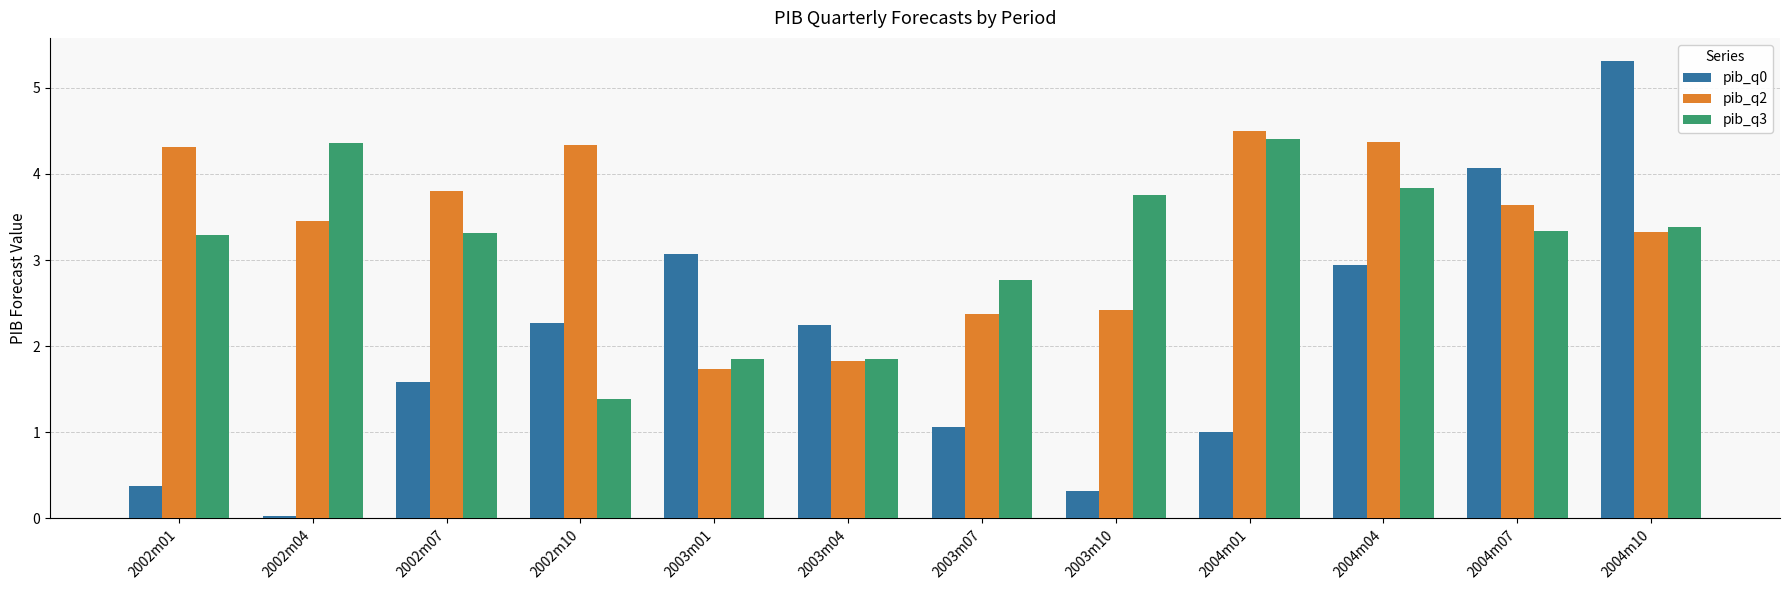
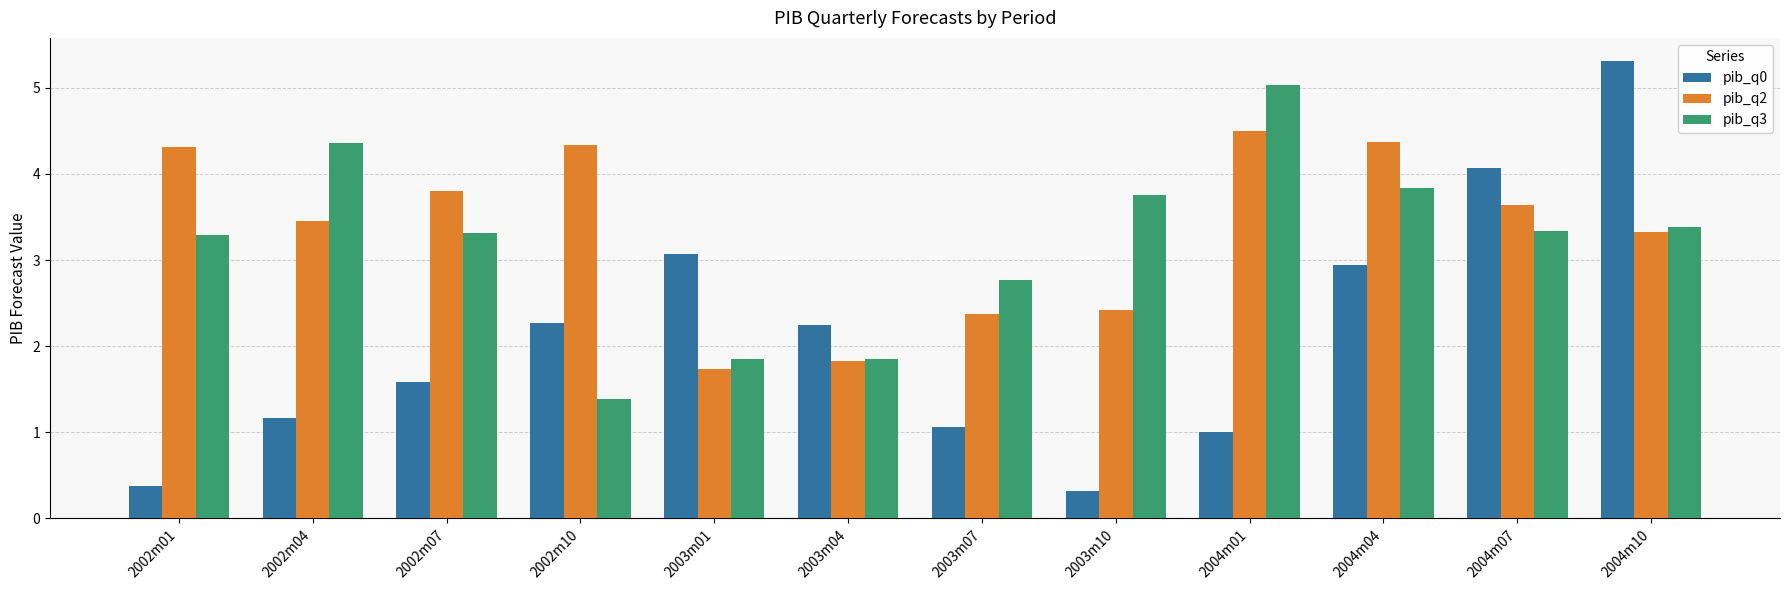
pib_q0, 2002m04: 0.0 -> 1.2
pib_q3, 2004m01: 4.4 -> 5.0
